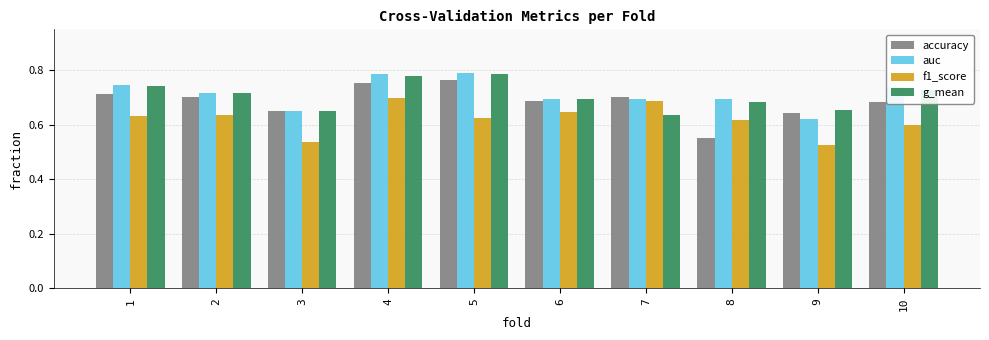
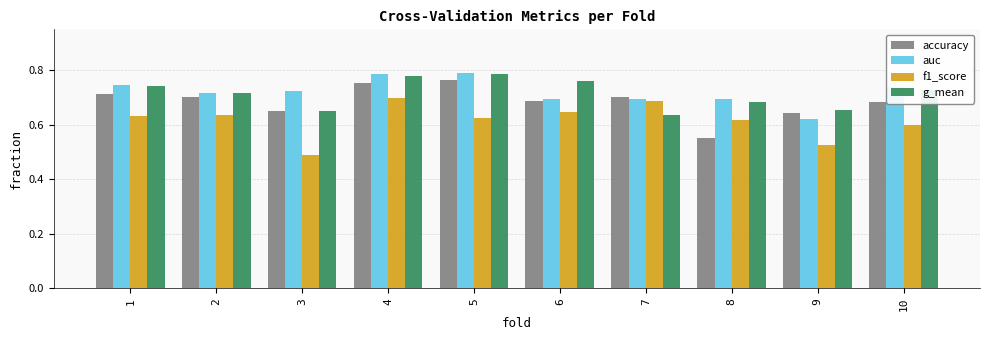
auc, 3: 0.65 -> 0.72
f1_score, 3: 0.54 -> 0.49
g_mean, 6: 0.70 -> 0.76
